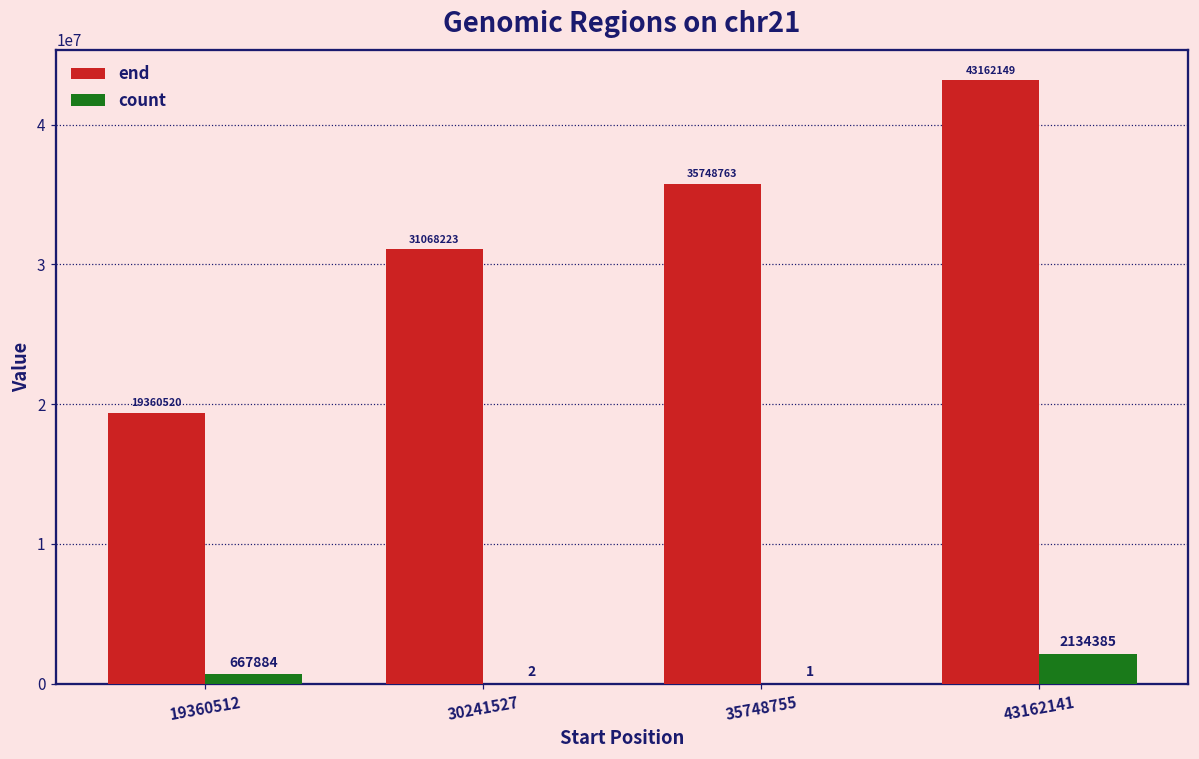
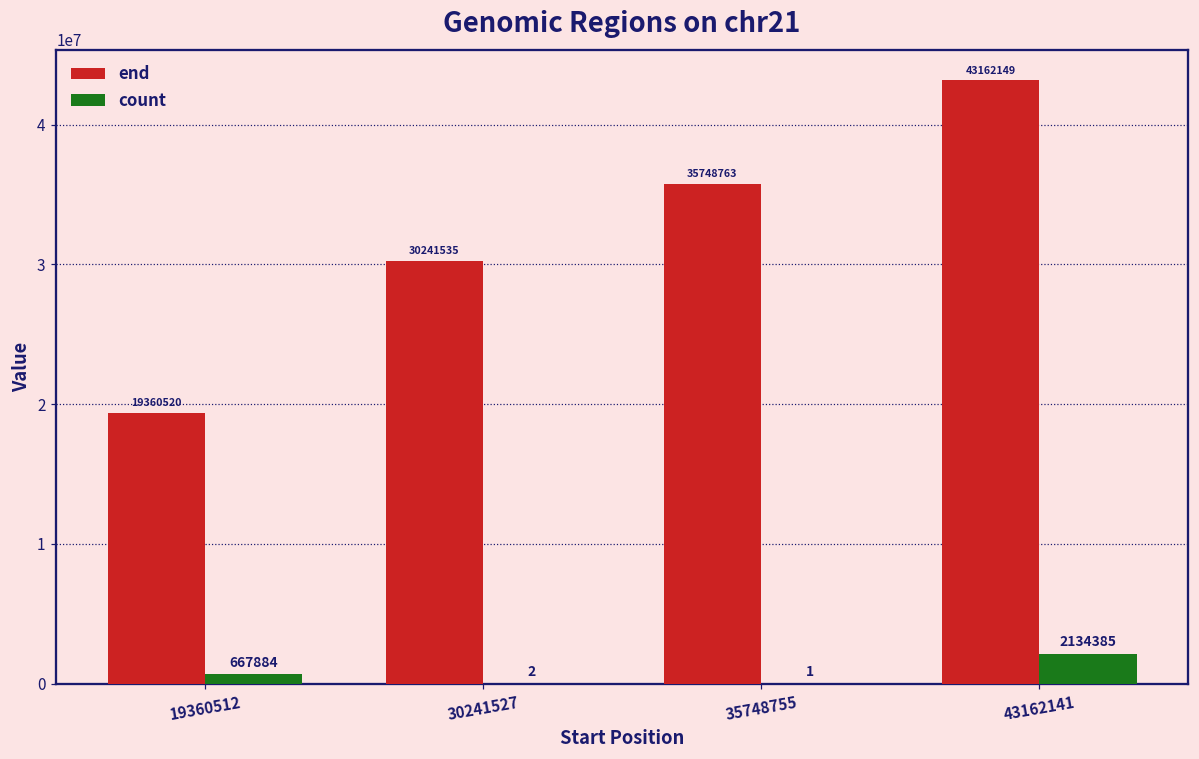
end, 30241527: 31068223 -> 30241535
